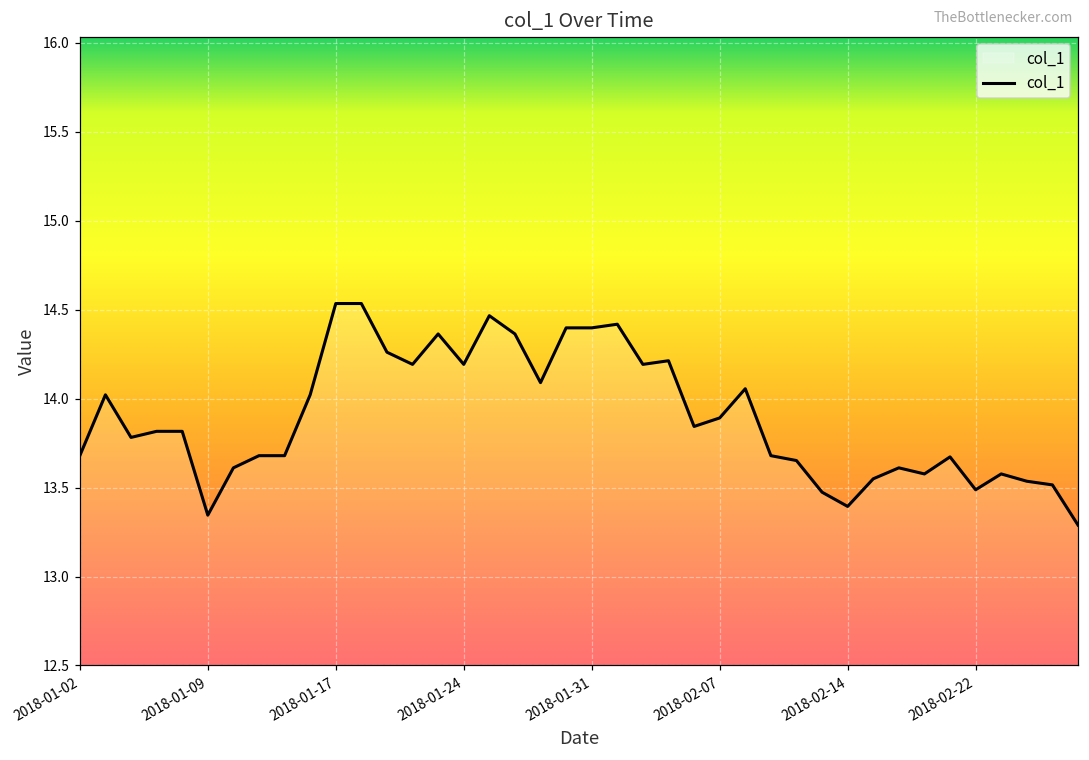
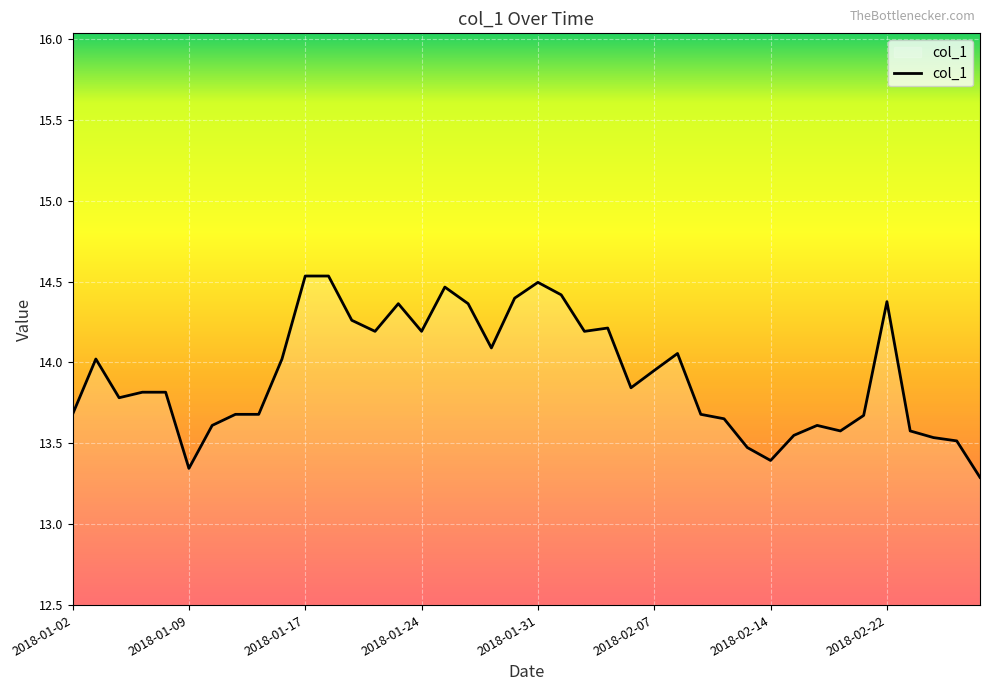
2018-01-31: 14.40 -> 14.49
2018-02-07: 13.89 -> 13.95
2018-02-22: 13.49 -> 14.38
